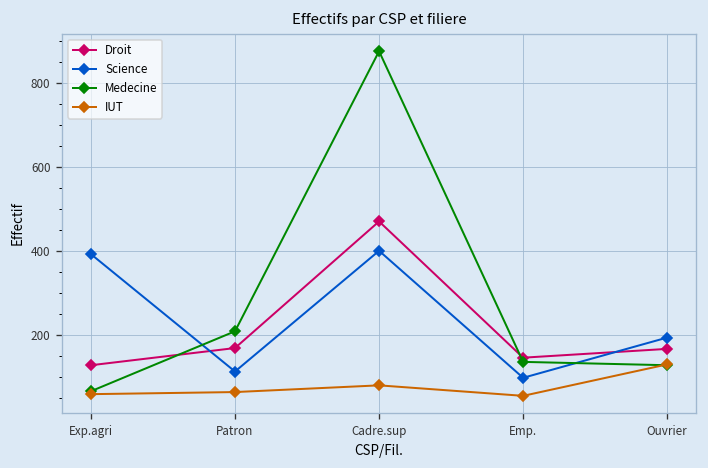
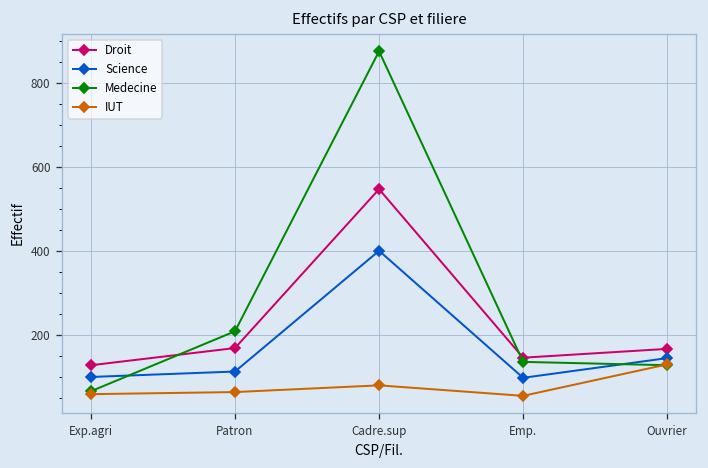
Science, Exp.agri: 390 -> 100
Droit, Cadre.sup: 470 -> 550
Science, Ouvrier: 190 -> 140
